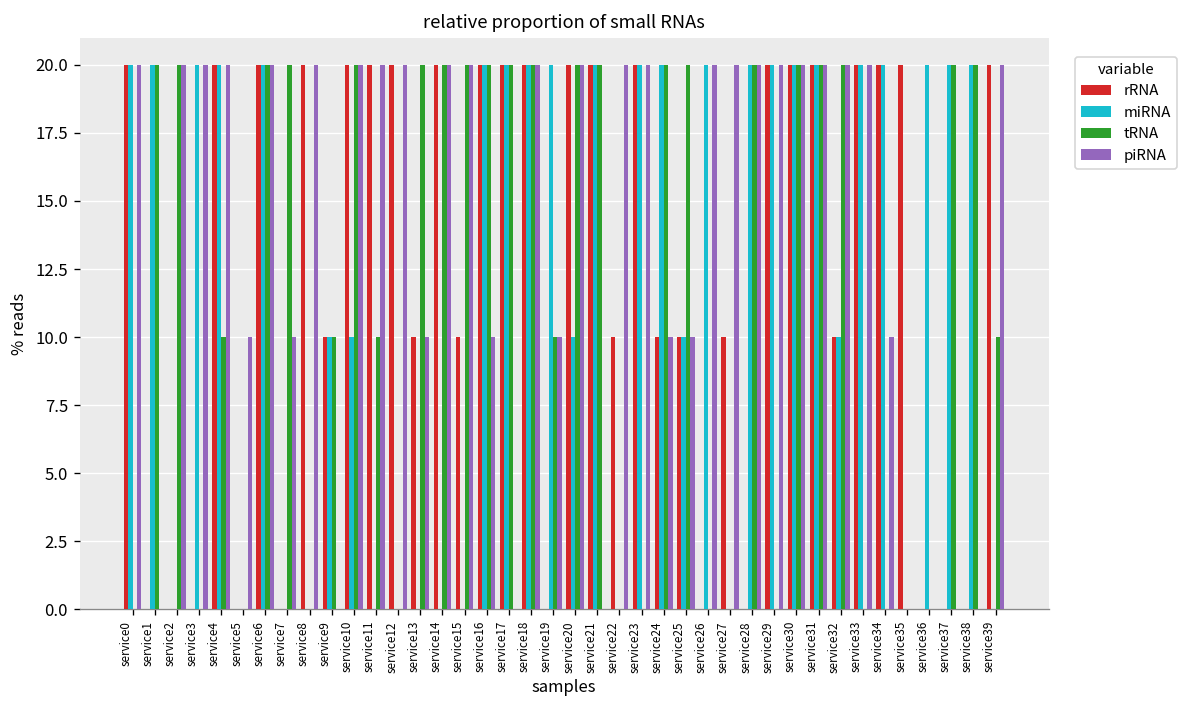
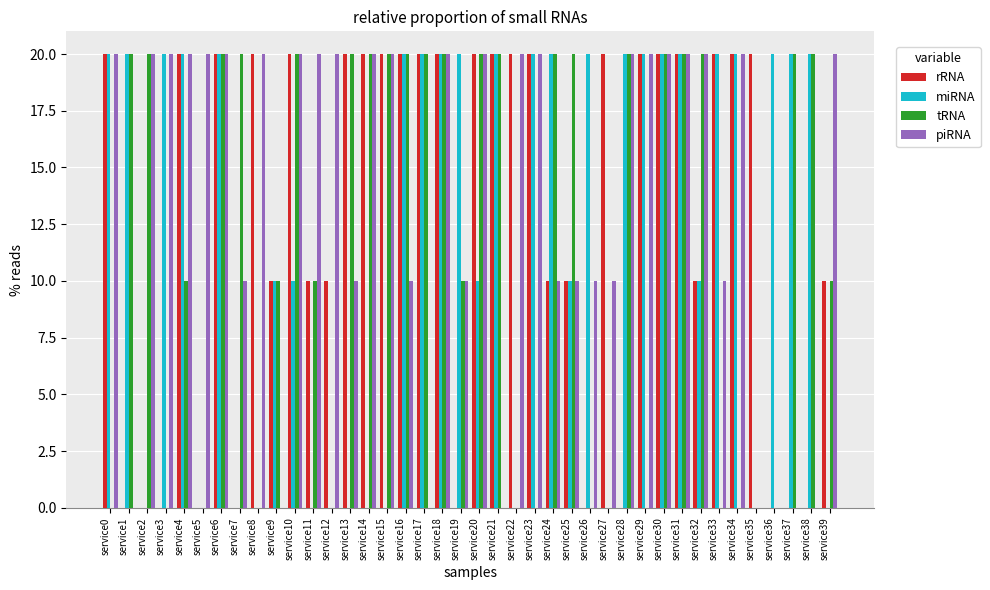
piRNA, service5: 10.0 -> 20.0
rRNA, service11: 20.0 -> 10.0
rRNA, service12: 20.0 -> 10.0
rRNA, service13: 10.0 -> 20.0
rRNA, service15: 10.0 -> 20.0
rRNA, service22: 10.0 -> 20.0
piRNA, service26: 20.0 -> 10.0
rRNA, service27: 10.0 -> 20.0
piRNA, service27: 20.0 -> 10.0
piRNA, service33: 20.0 -> 10.0
piRNA, service34: 10.0 -> 20.0
rRNA, service39: 20.0 -> 10.0
